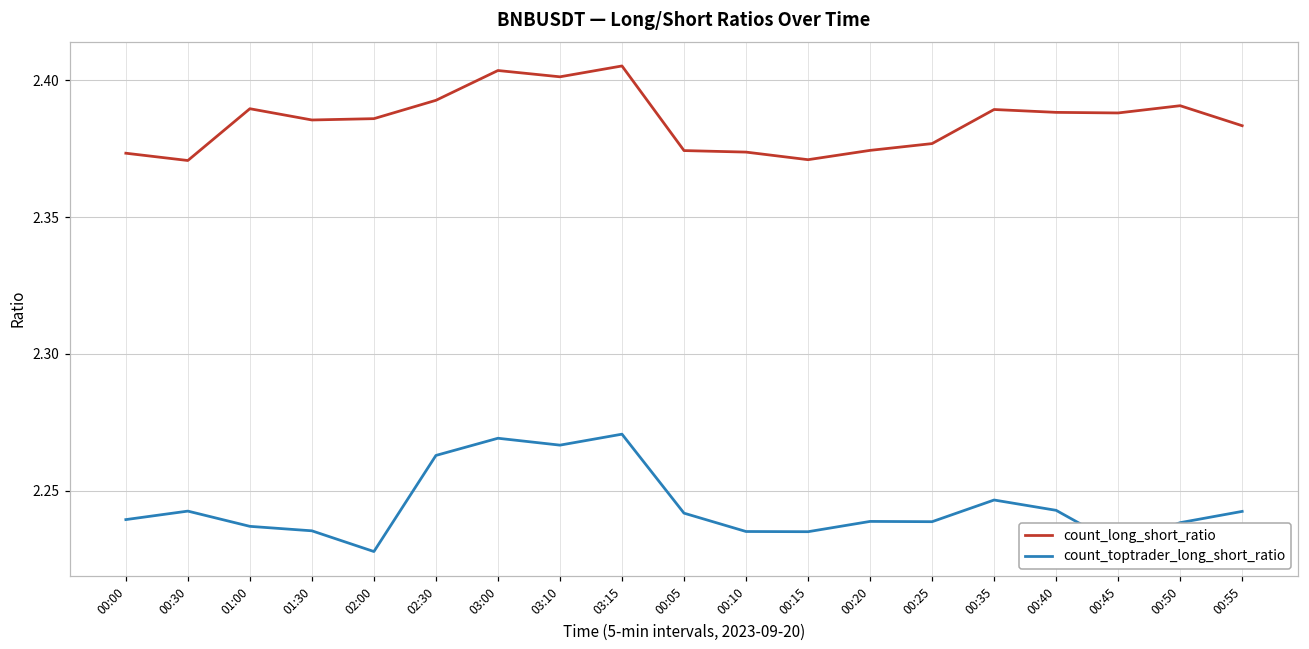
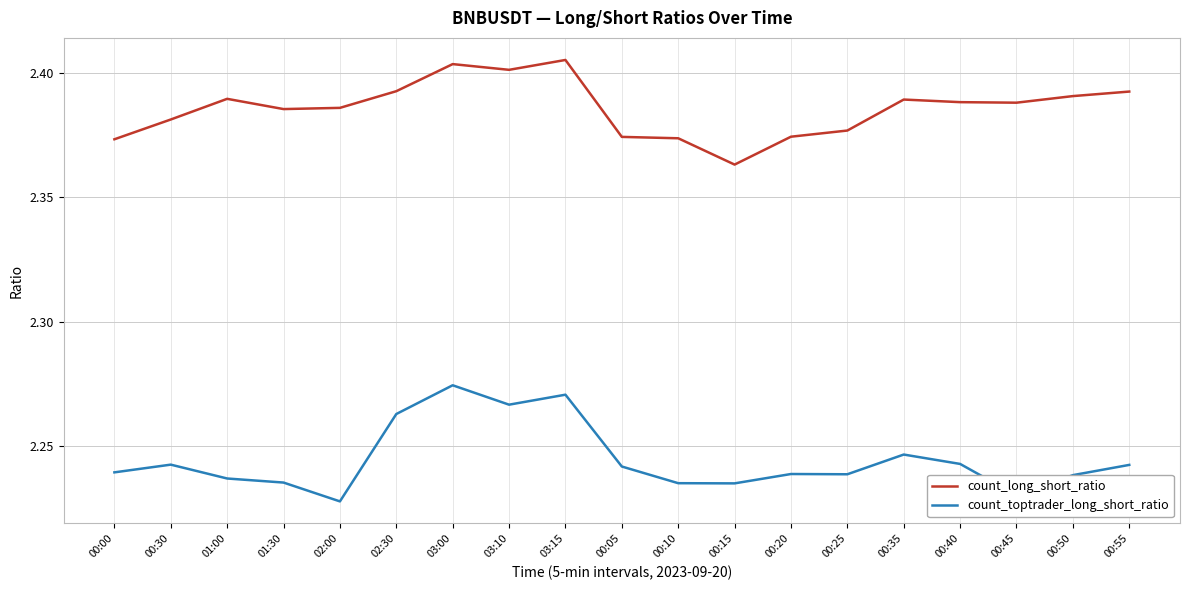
count_long_short_ratio, 00:30: 2.371 -> 2.381
count_toptrader_long_short_ratio, 03:00: 2.269 -> 2.274
count_long_short_ratio, 00:15: 2.371 -> 2.363
count_long_short_ratio, 00:55: 2.383 -> 2.393
